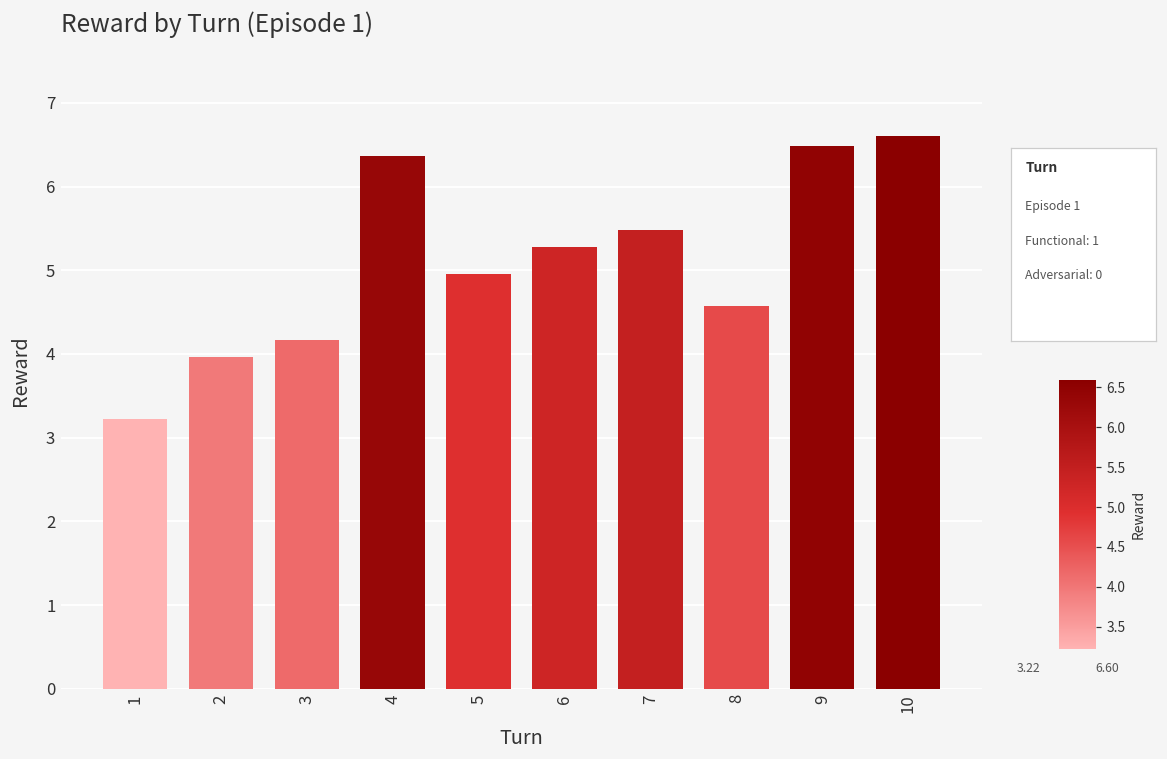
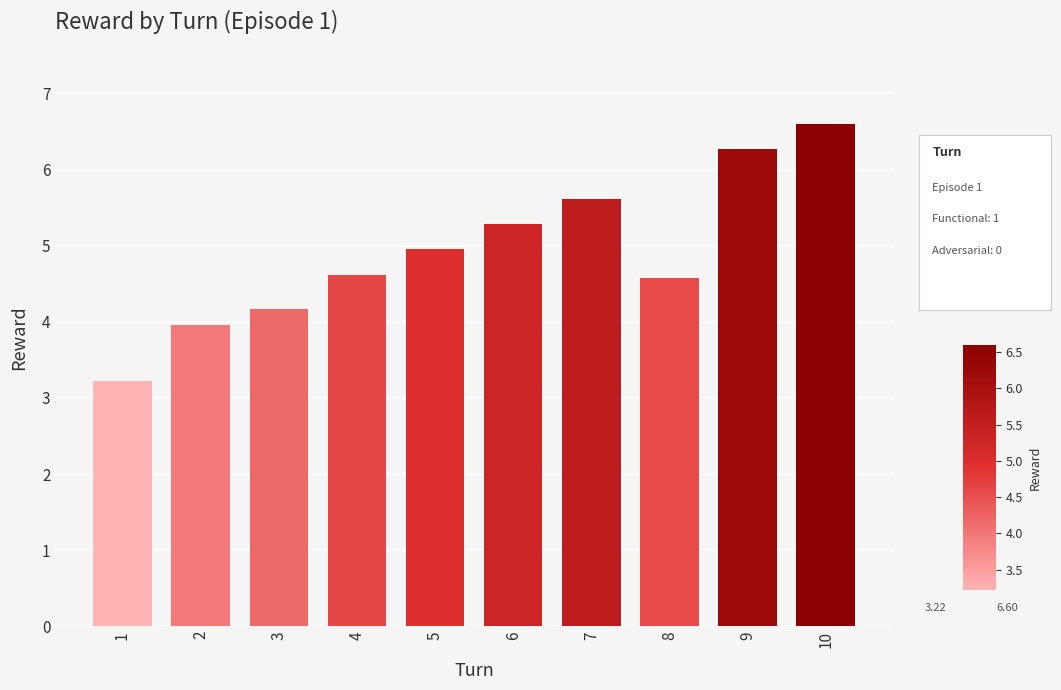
4: 6.4 -> 4.6
7: 5.5 -> 5.6
9: 6.5 -> 6.3
